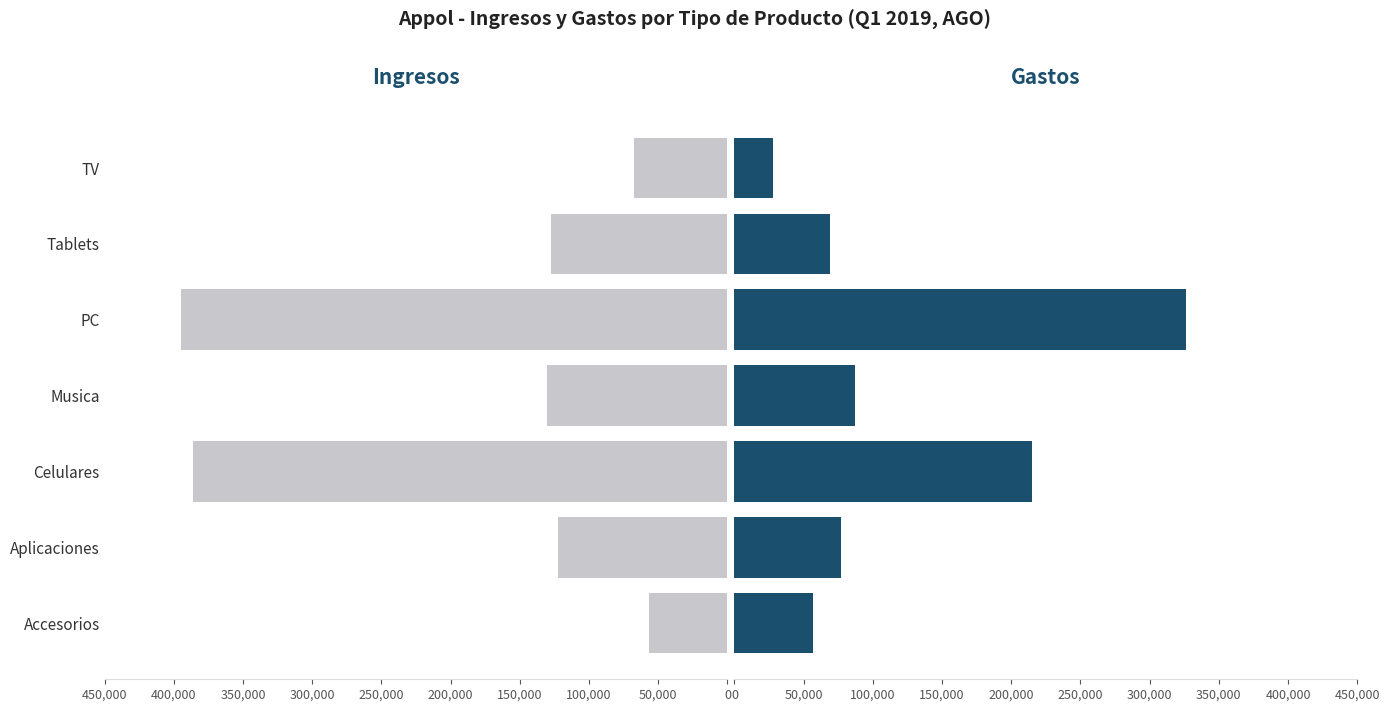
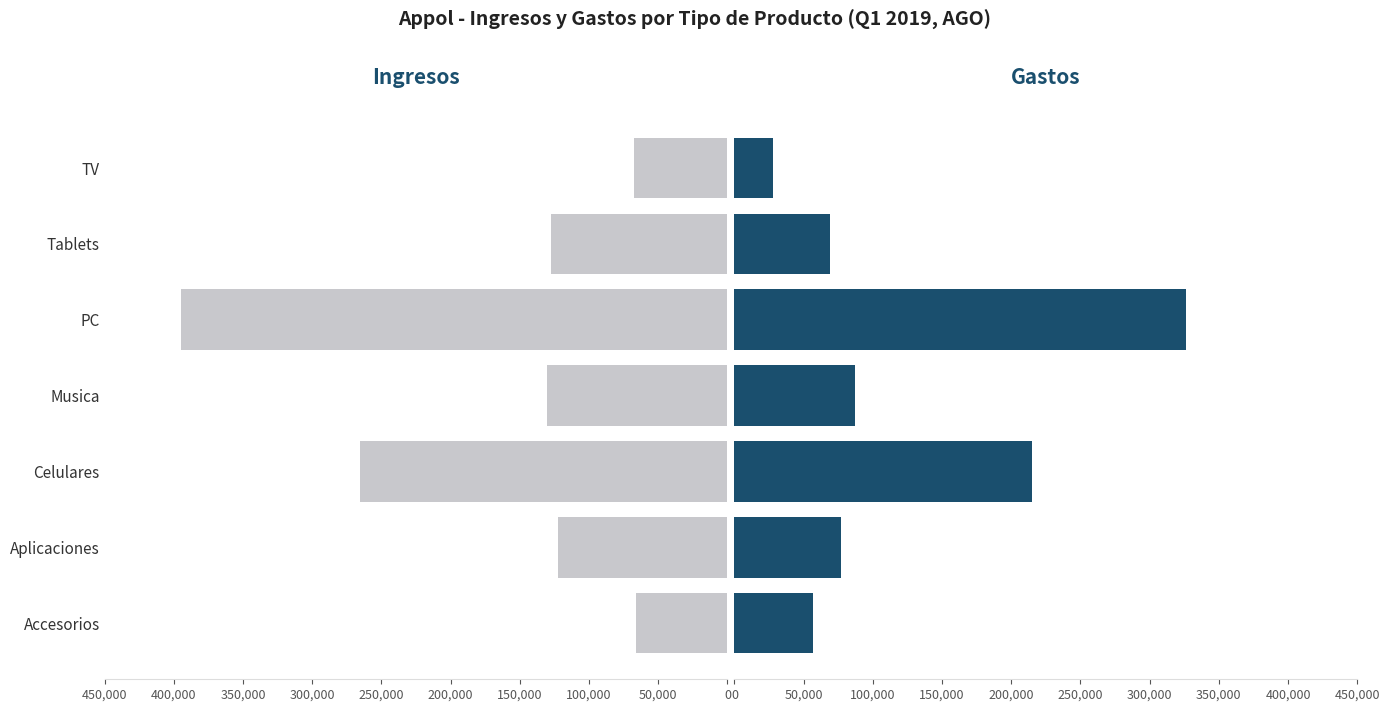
Ingresos, Celulares: 386,000 -> 265,000
Ingresos, Accesorios: 57,000 -> 66,000
